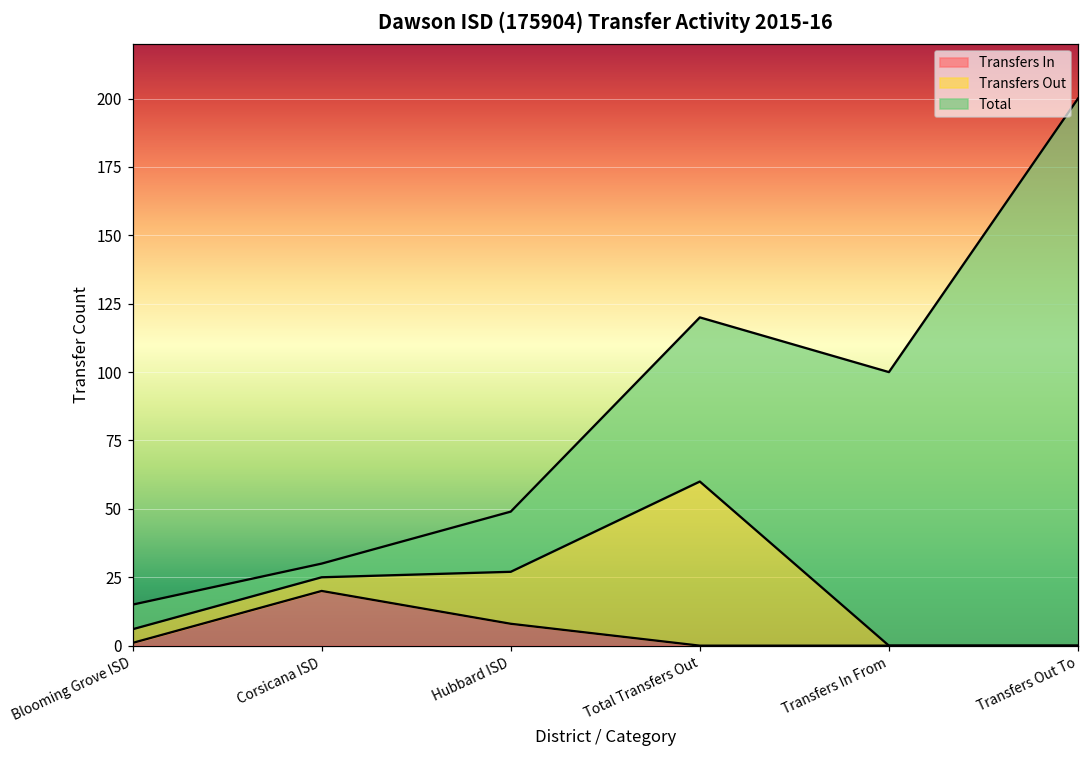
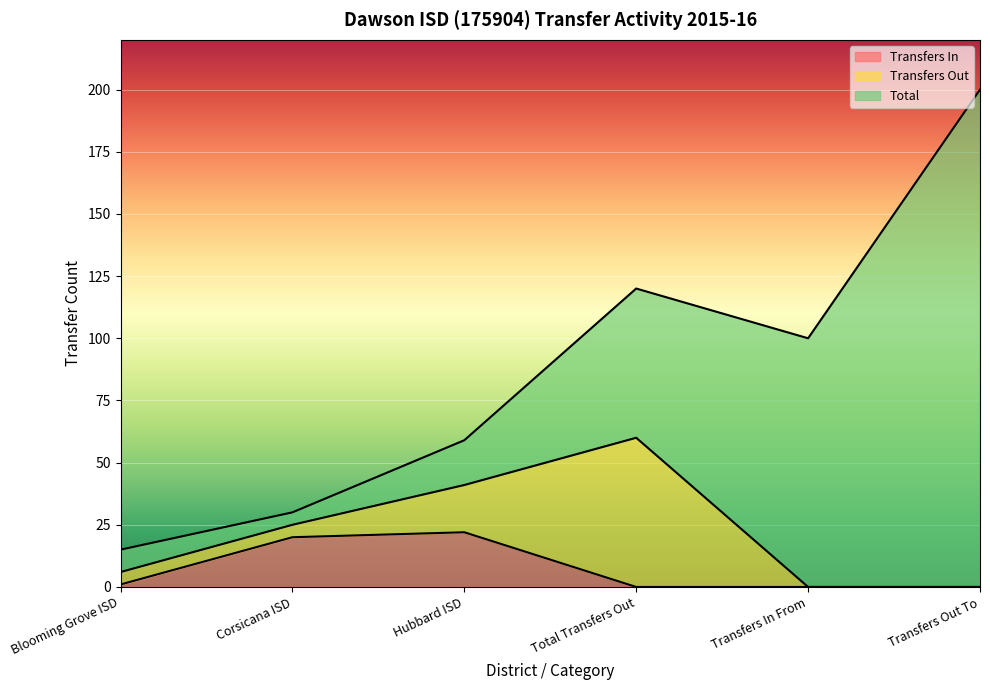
Transfers In, Hubbard ISD: 8 -> 22
Total, Hubbard ISD: 22 -> 18
